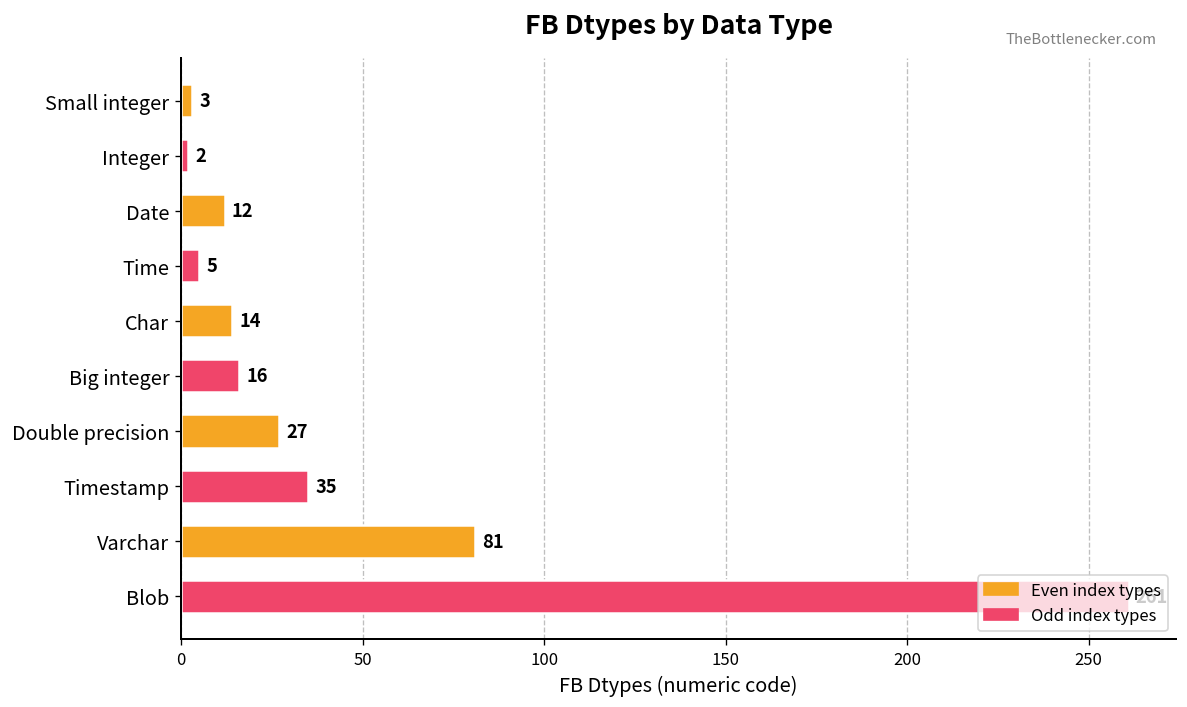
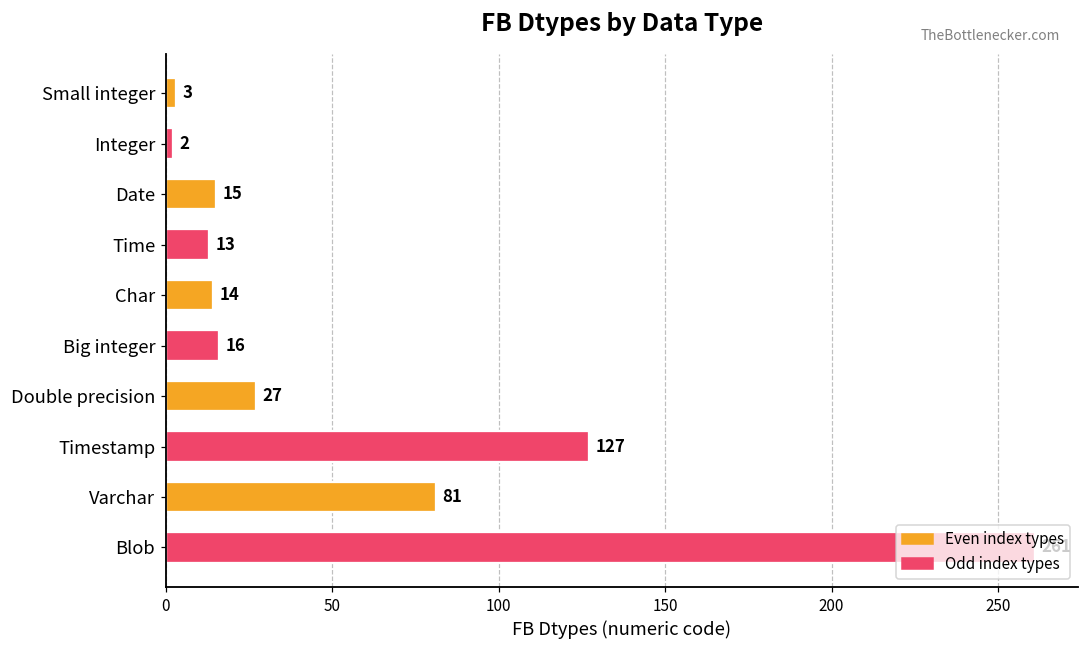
Date: 12 -> 15
Time: 5 -> 13
Timestamp: 35 -> 127
